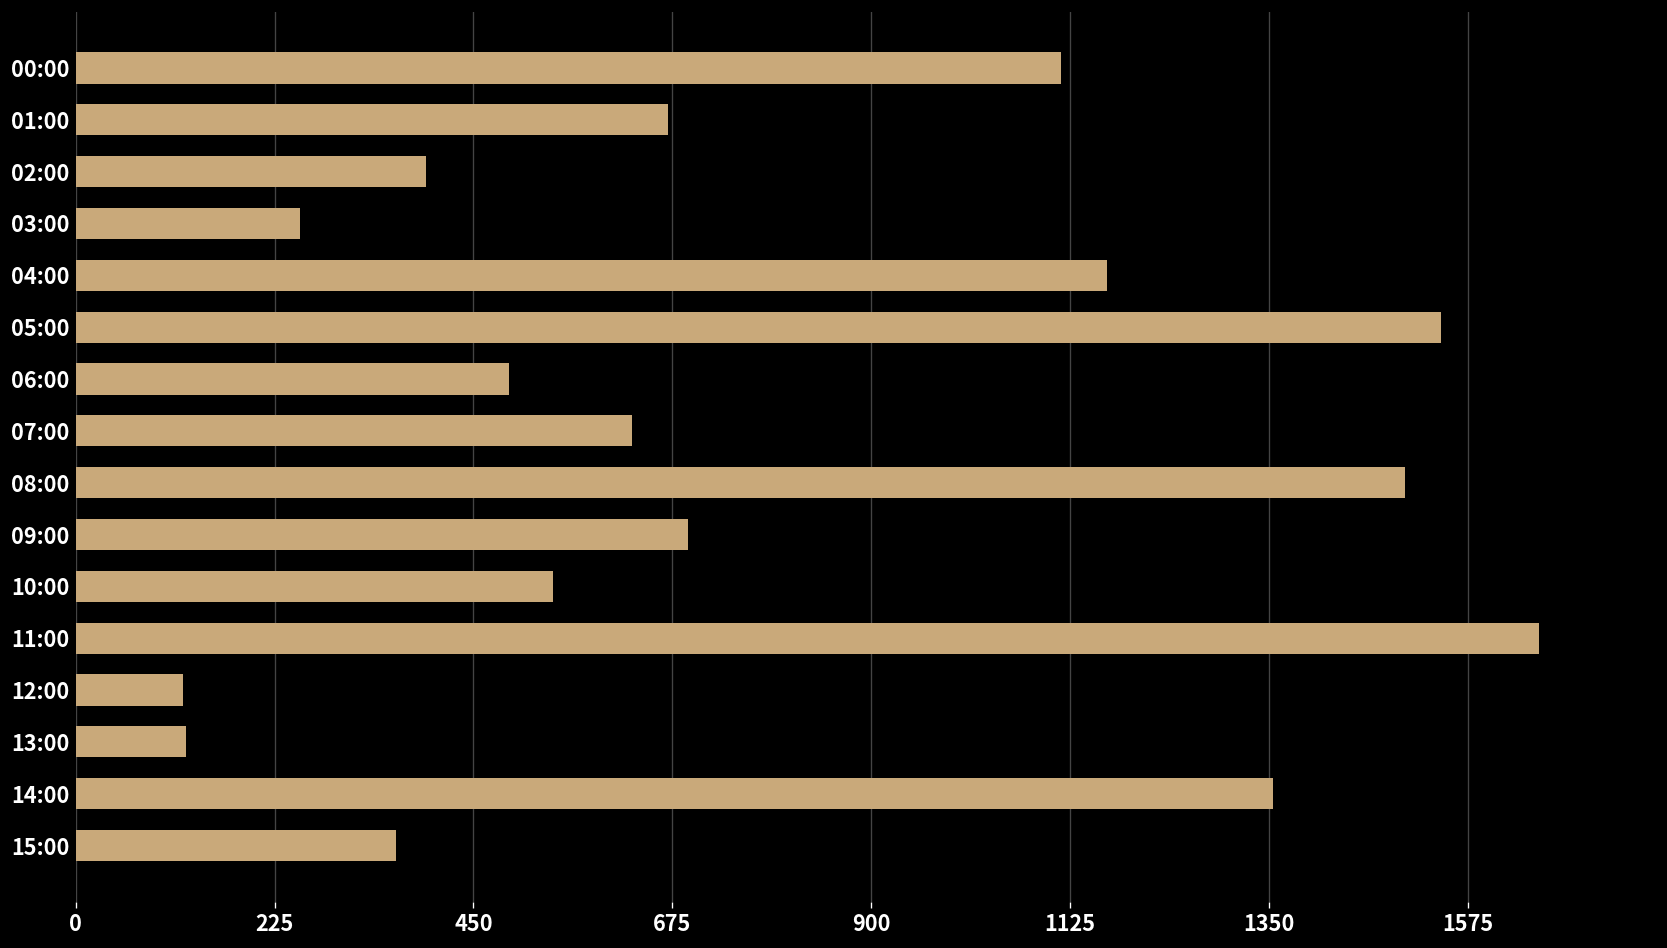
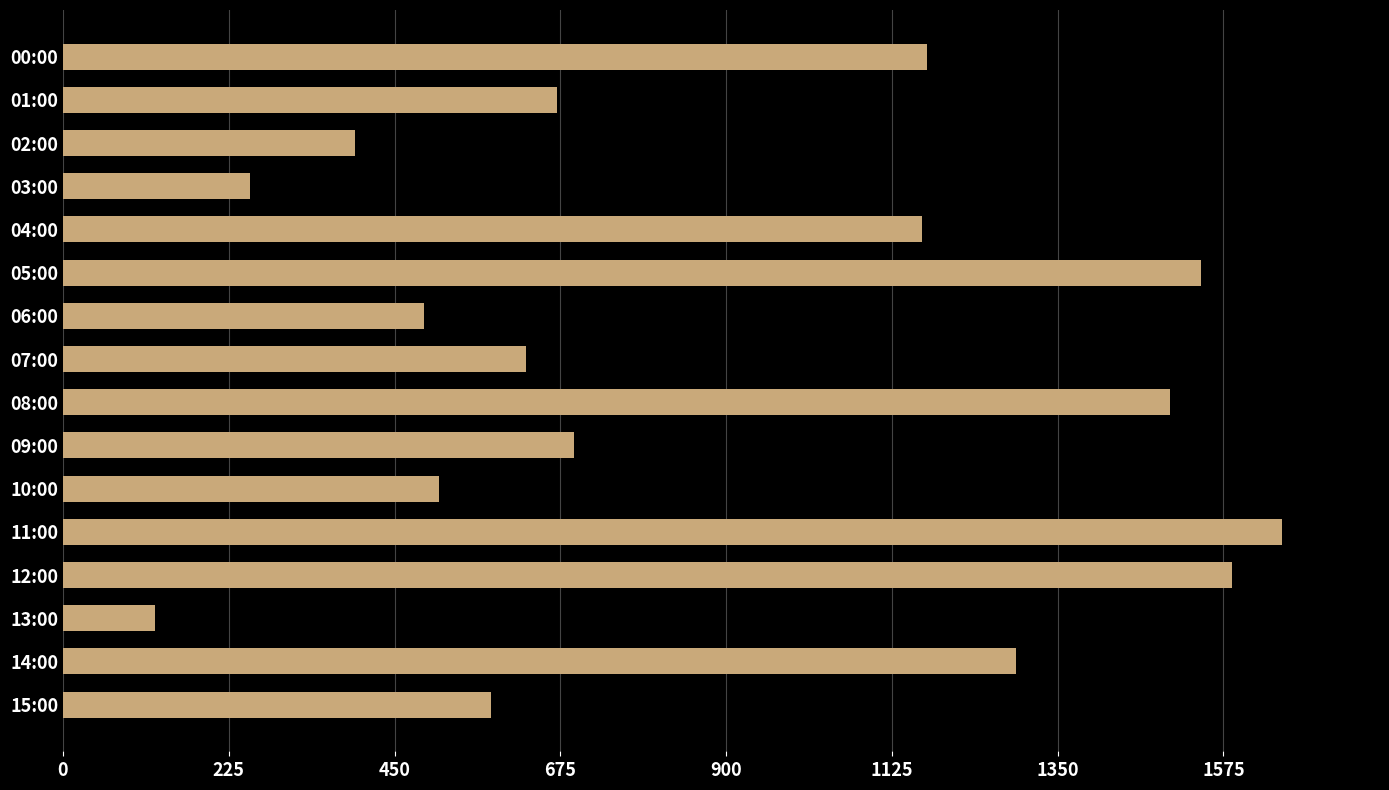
00:00: 1110 -> 1170
10:00: 540 -> 510
12:00: 120 -> 1590
14:00: 1350 -> 1290
15:00: 360 -> 580
